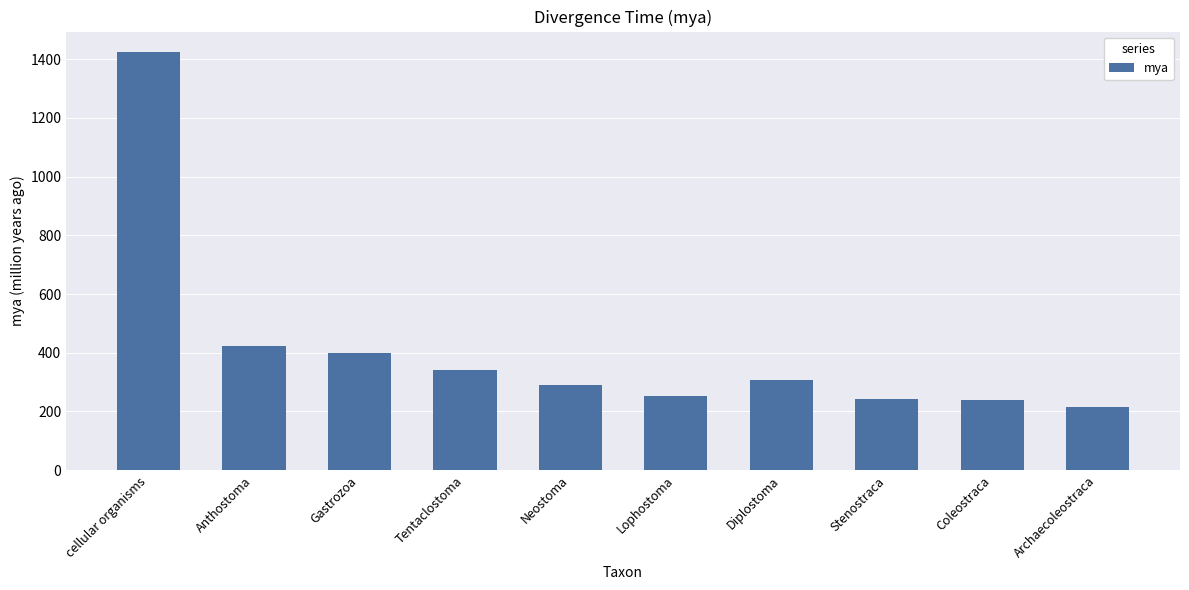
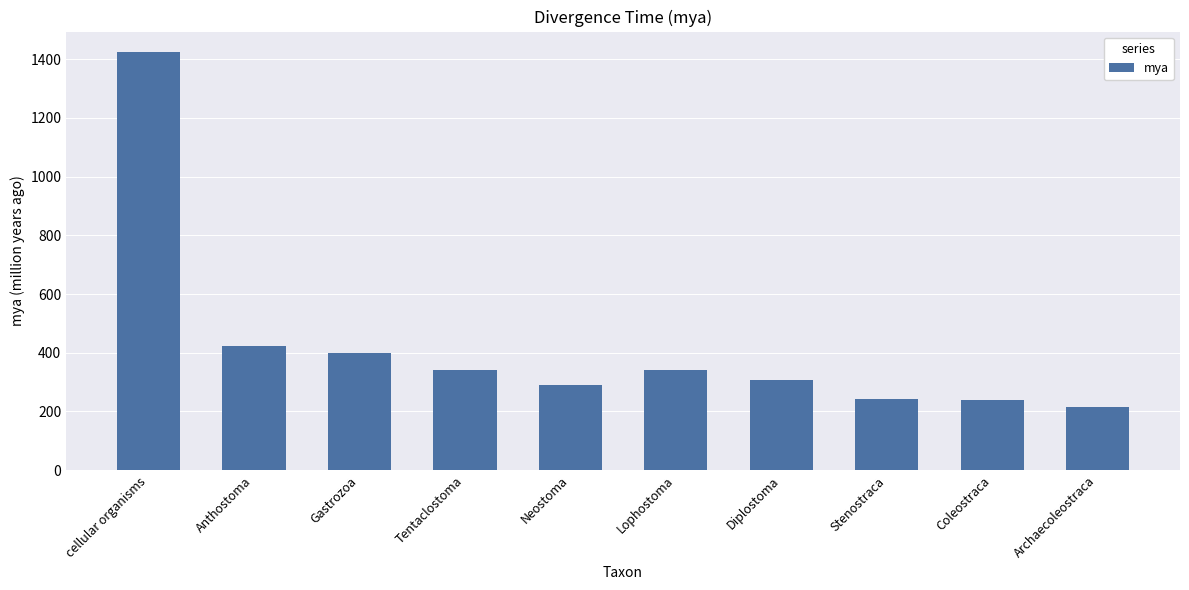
Lophostoma: 250 -> 340
